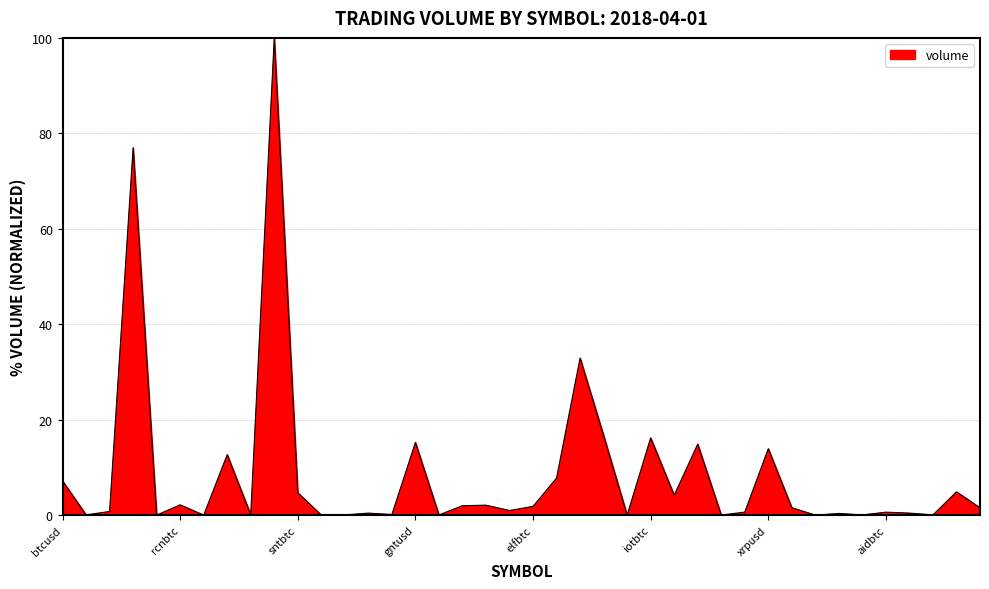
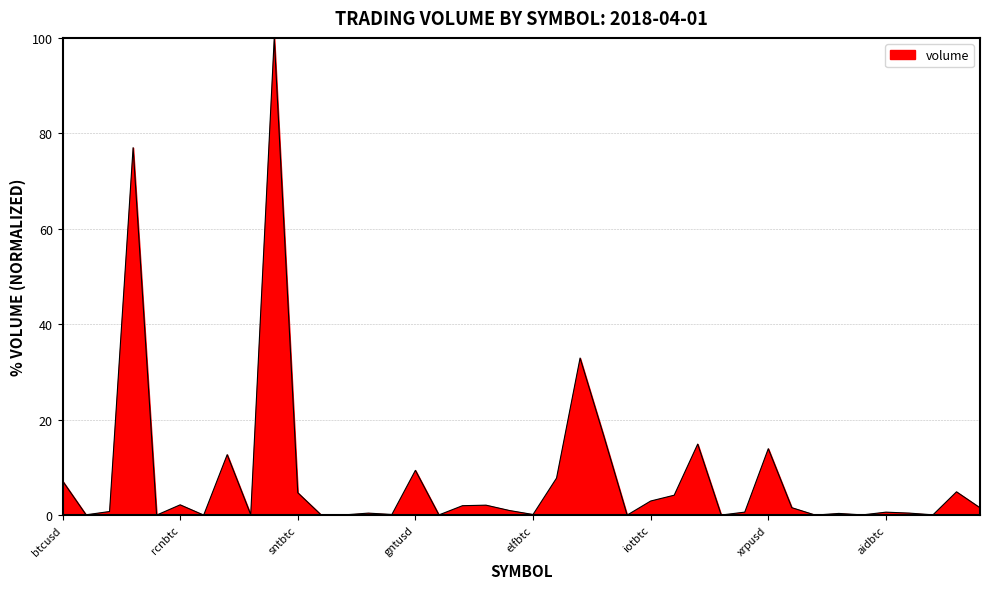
gntusd: 15 -> 9
elfbtc: 2 -> 0
iotbtc: 16 -> 3
